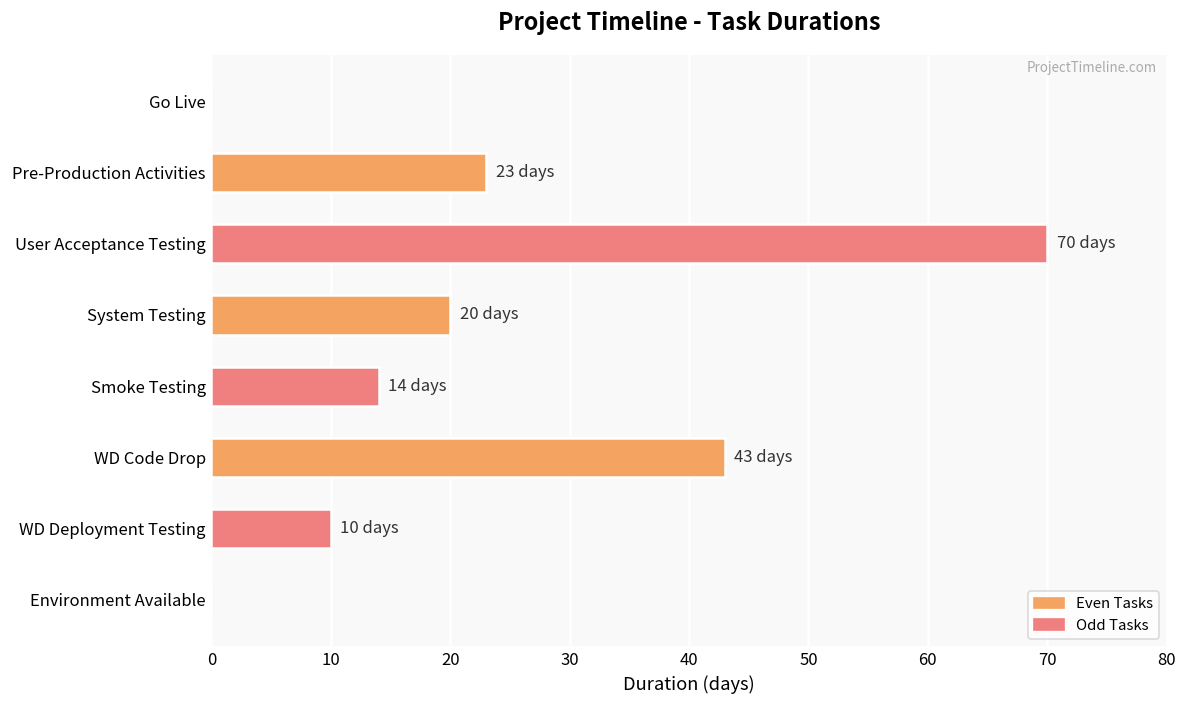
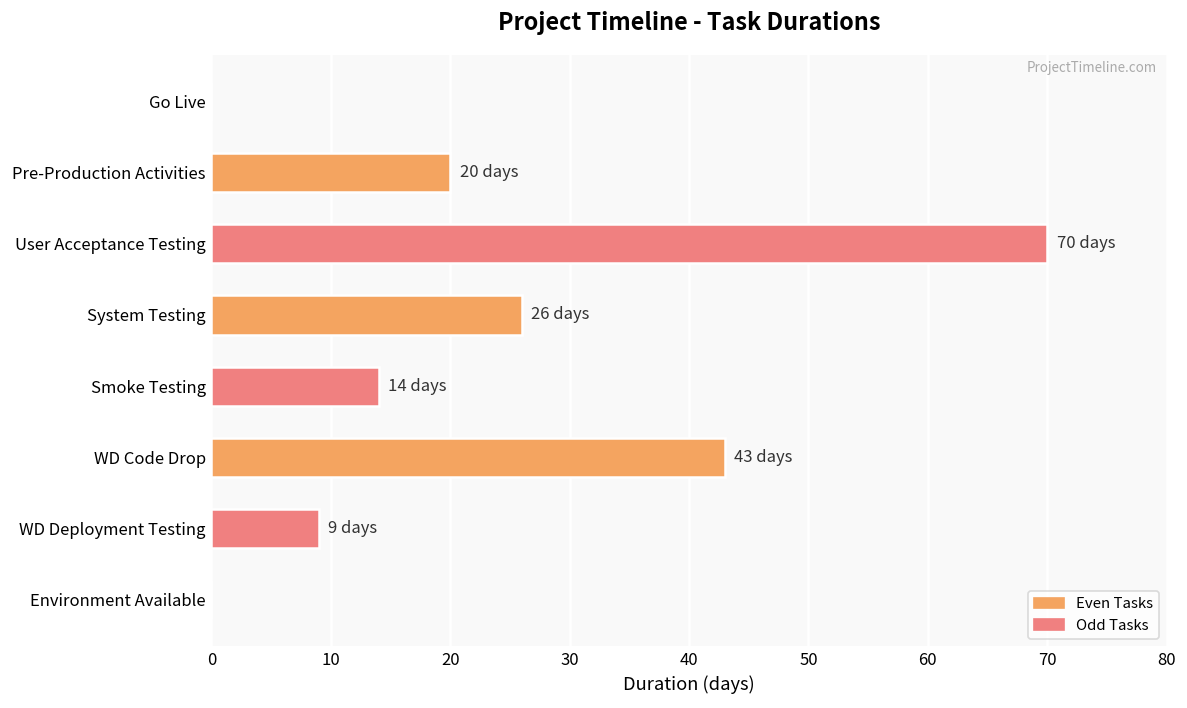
Pre-Production Activities: 23 -> 20
System Testing: 20 -> 26
WD Deployment Testing: 10 -> 9
